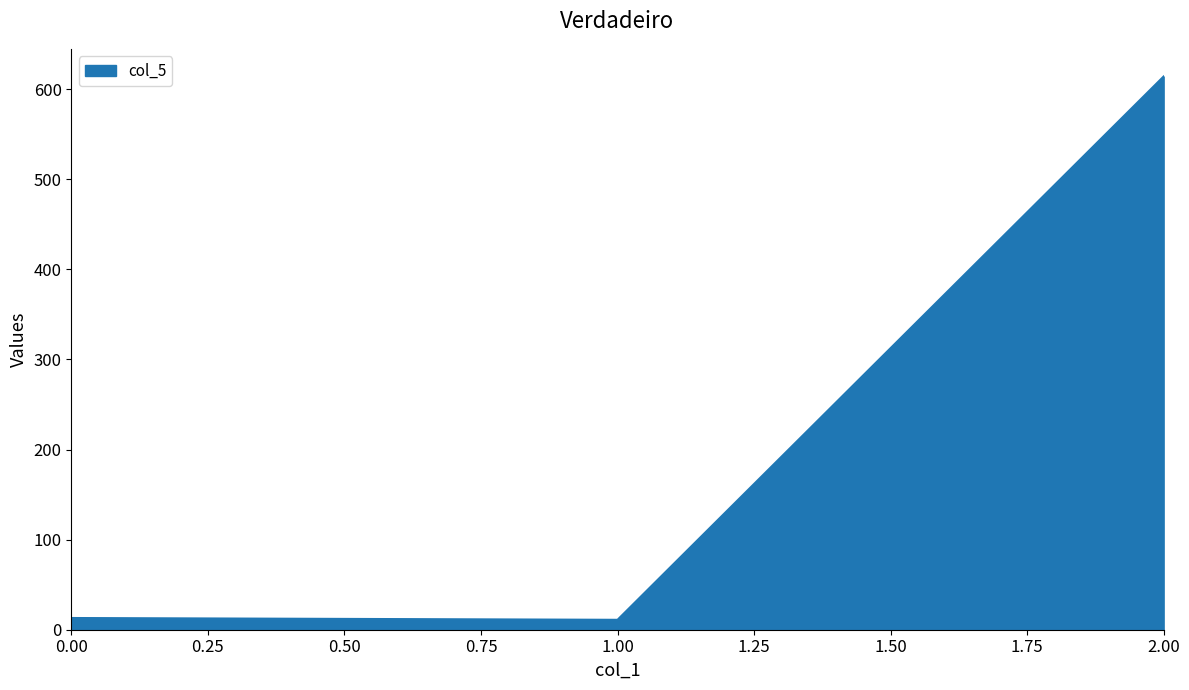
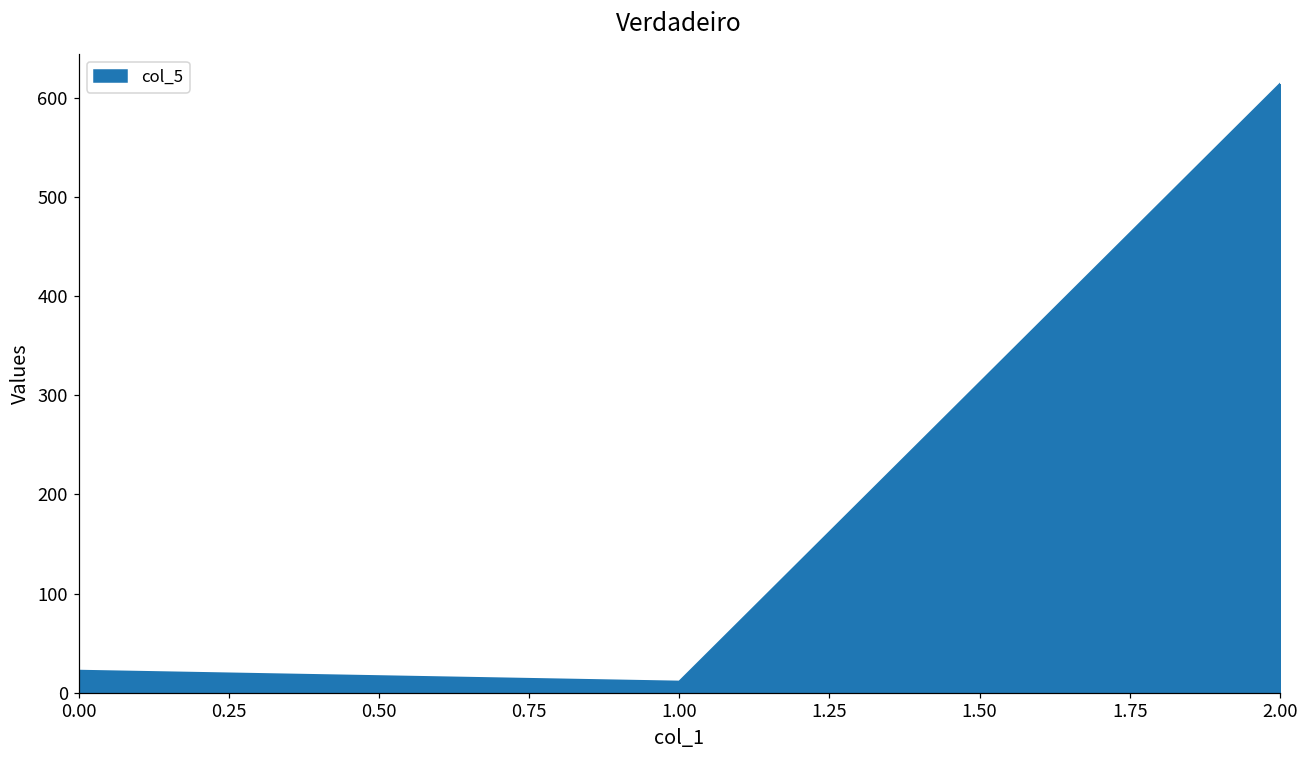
0.00: 10 -> 20
